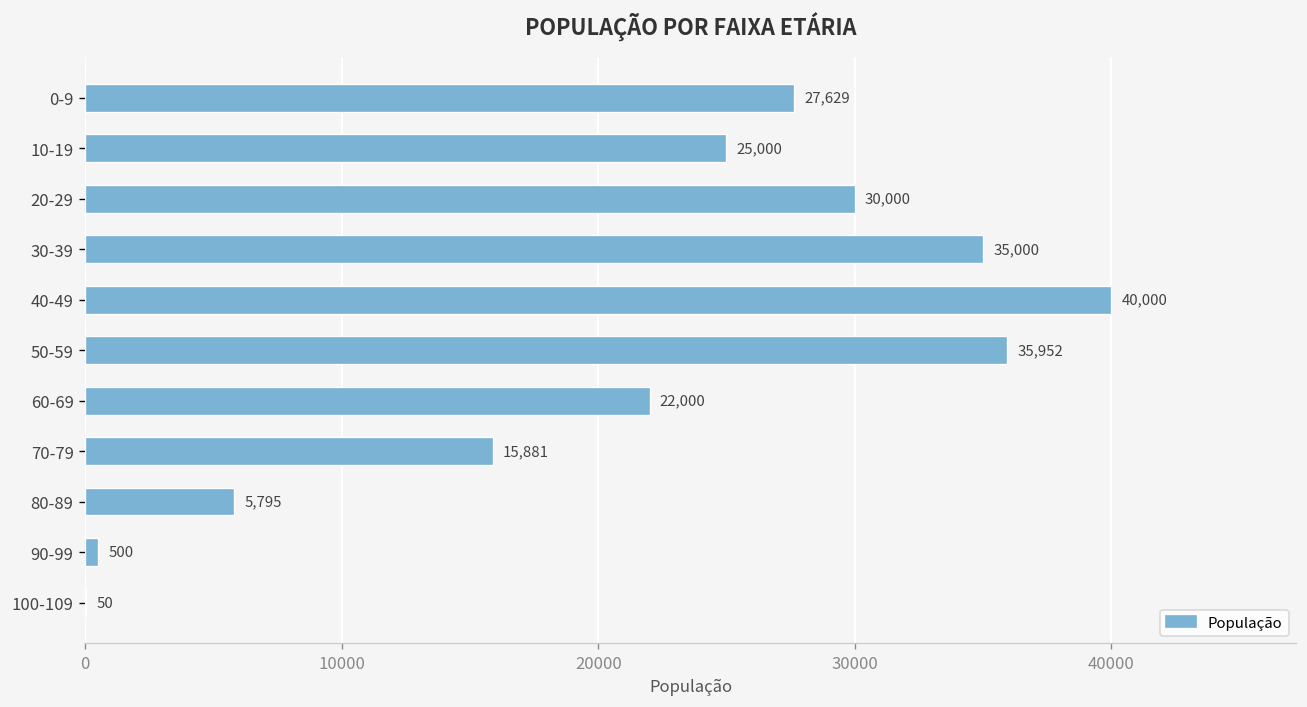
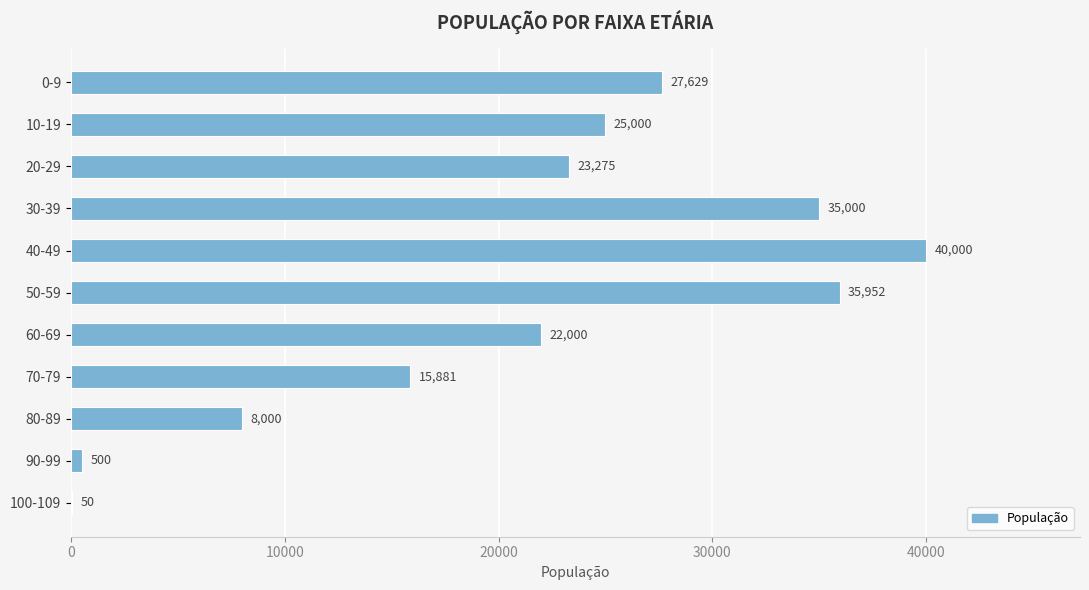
20-29: 30,000 -> 23,275
80-89: 5,795 -> 8,000
